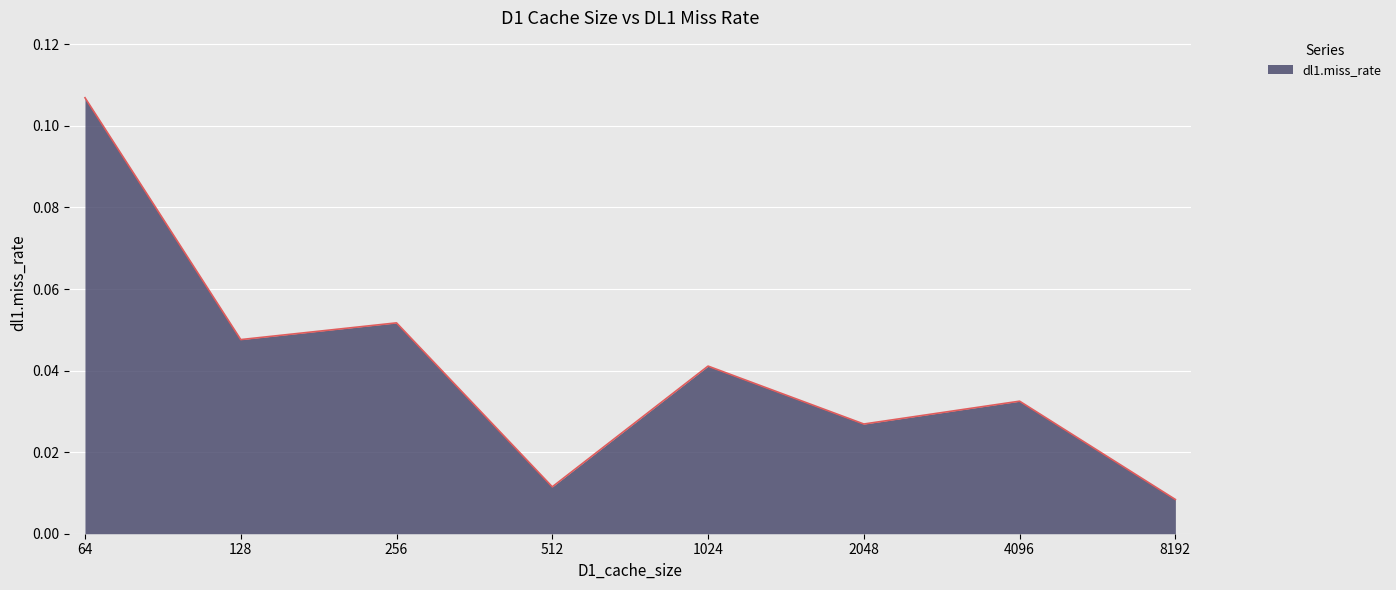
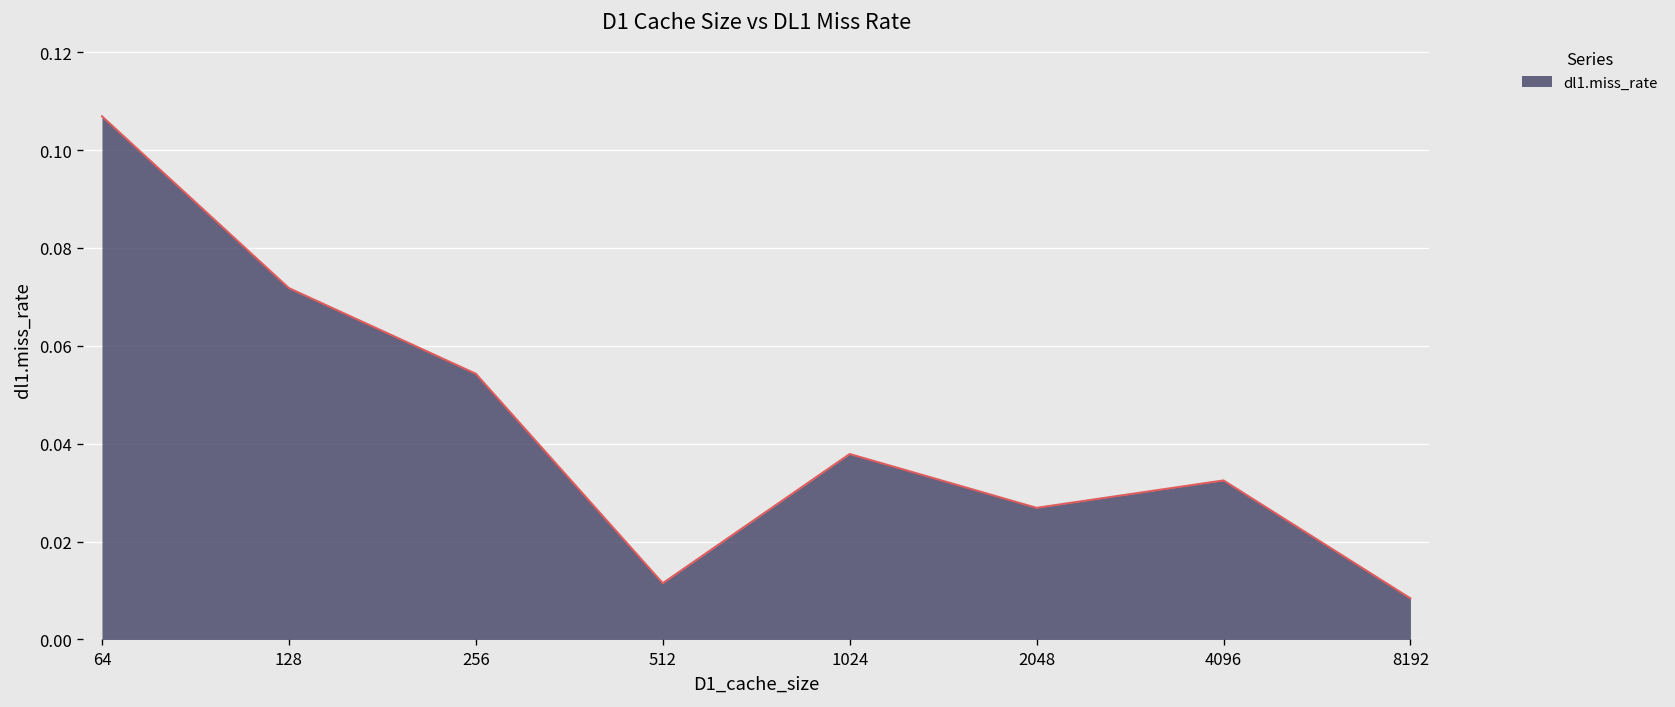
128: 0.048 -> 0.072
256: 0.052 -> 0.054
1024: 0.041 -> 0.038
